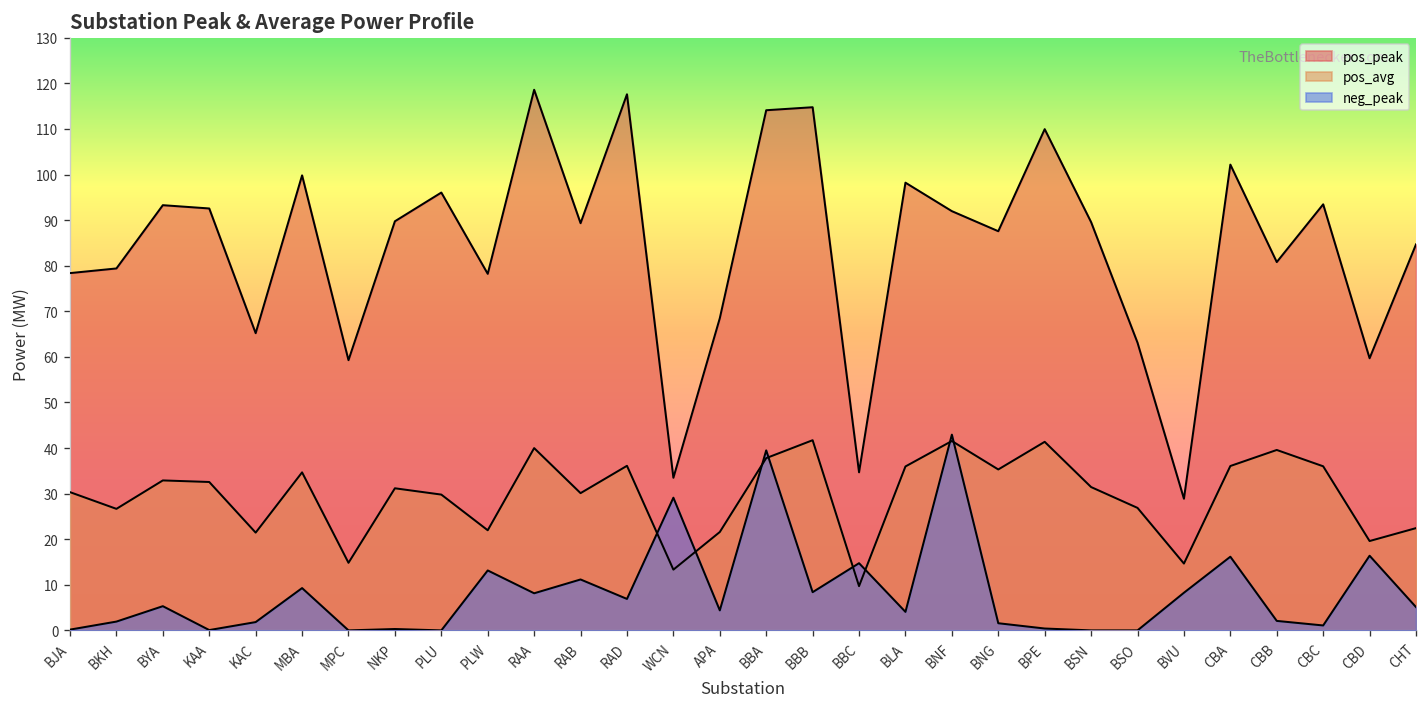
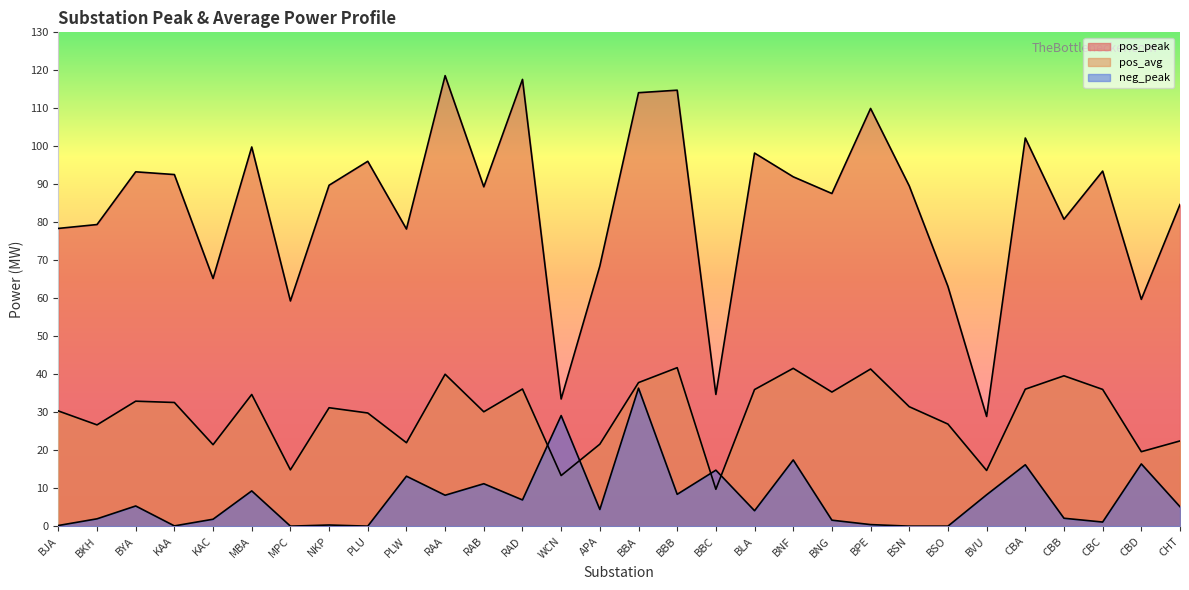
neg_peak, BBA: 39 -> 36
neg_peak, BNF: 43 -> 17
